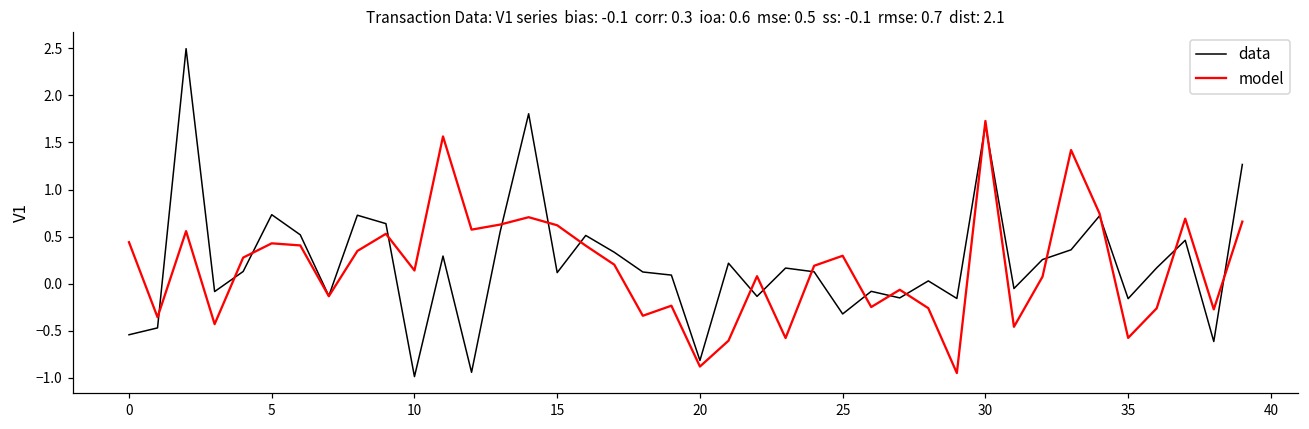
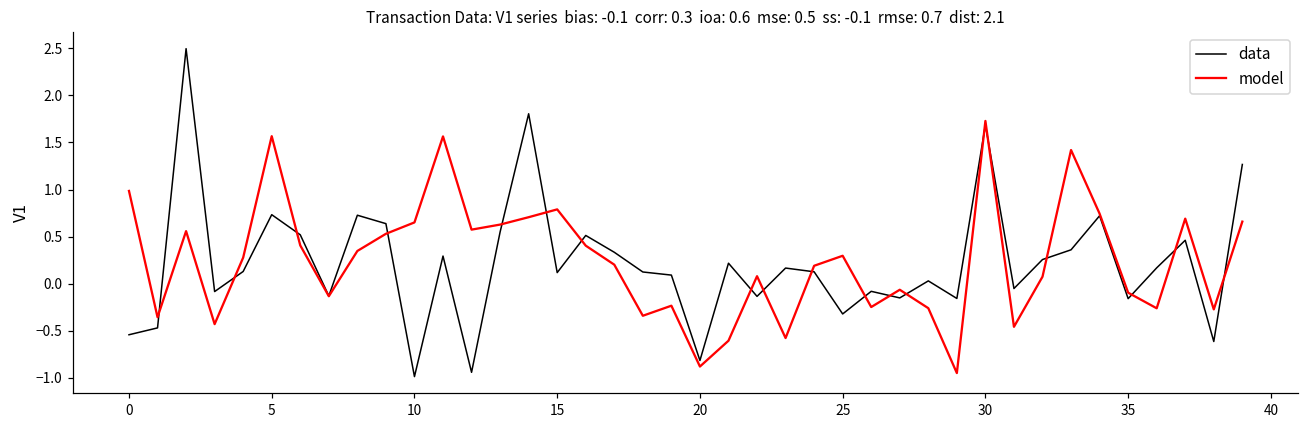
model, 0: 0.4 -> 1.0
model, 5: 0.4 -> 1.6
model, 10: 0.1 -> 0.7
model, 15: 0.6 -> 0.8
model, 35: -0.6 -> -0.1
